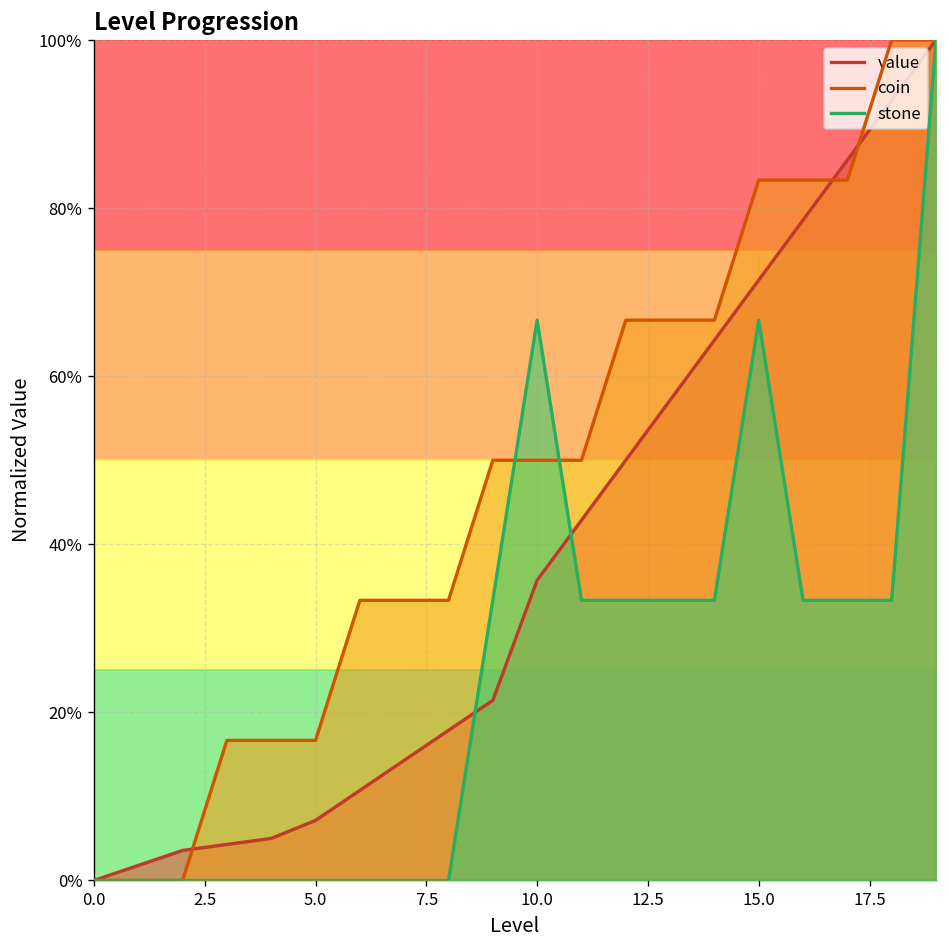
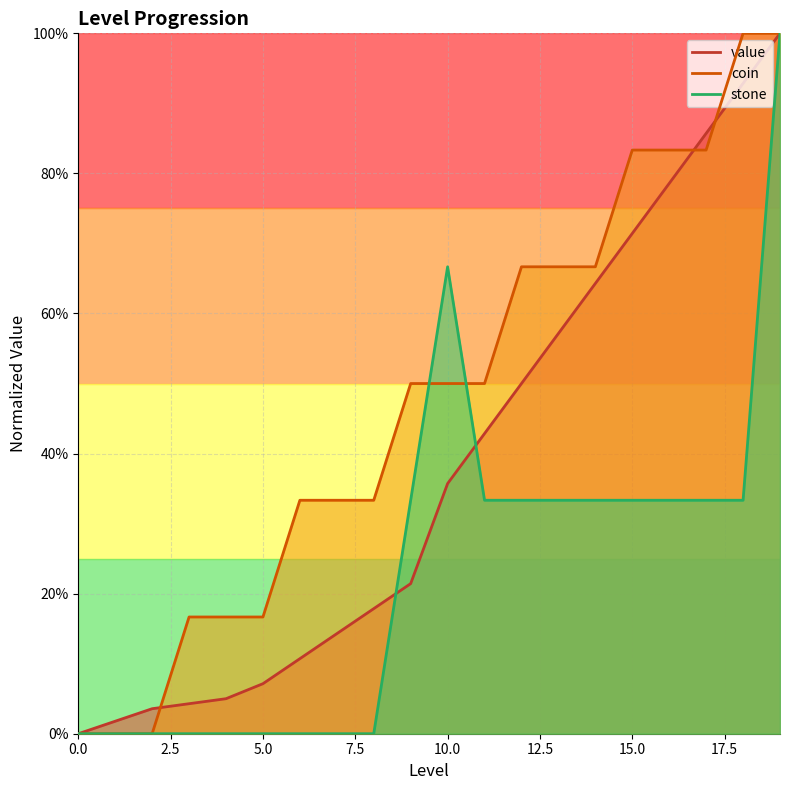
stone, 15.0: 67% -> 33%
